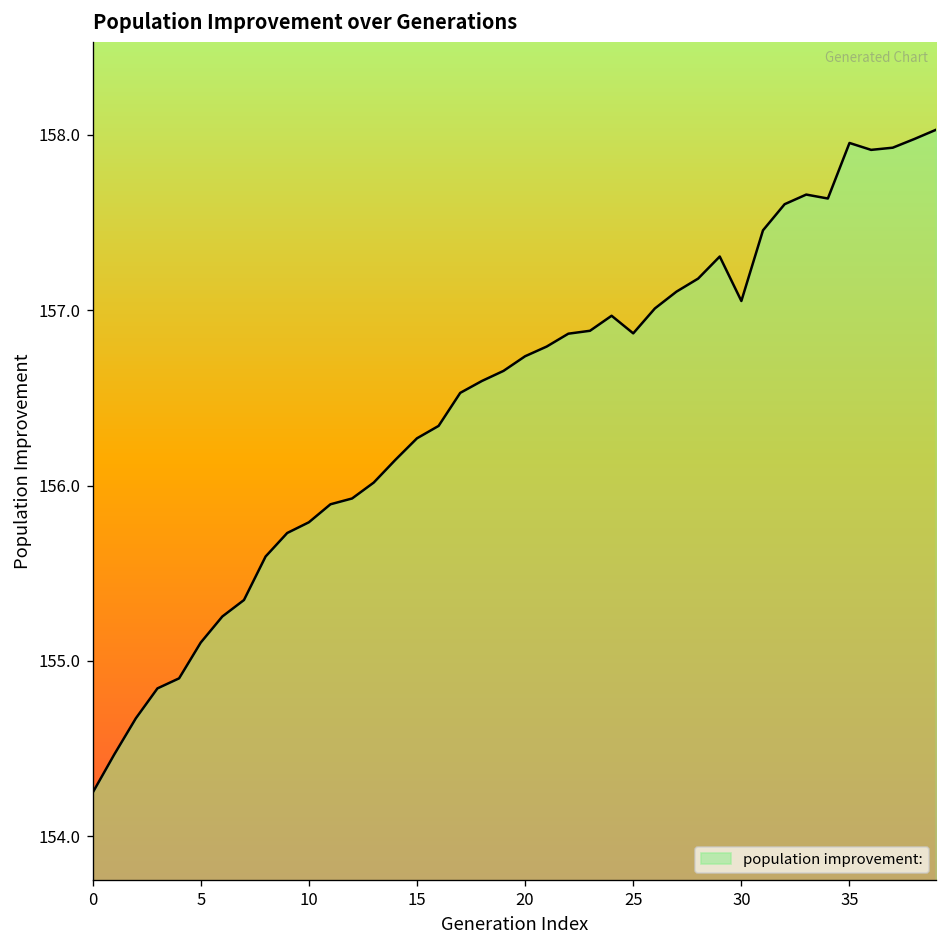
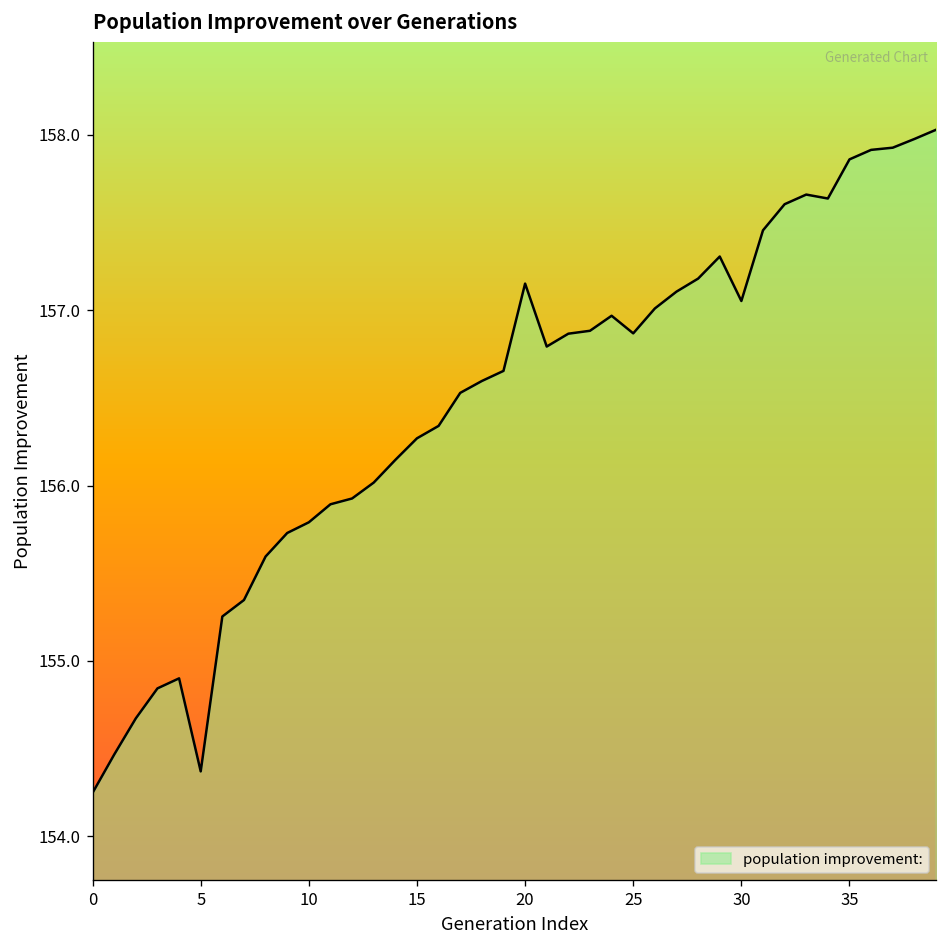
5: 155.10 -> 154.37
20: 156.74 -> 157.15
35: 157.95 -> 157.86
